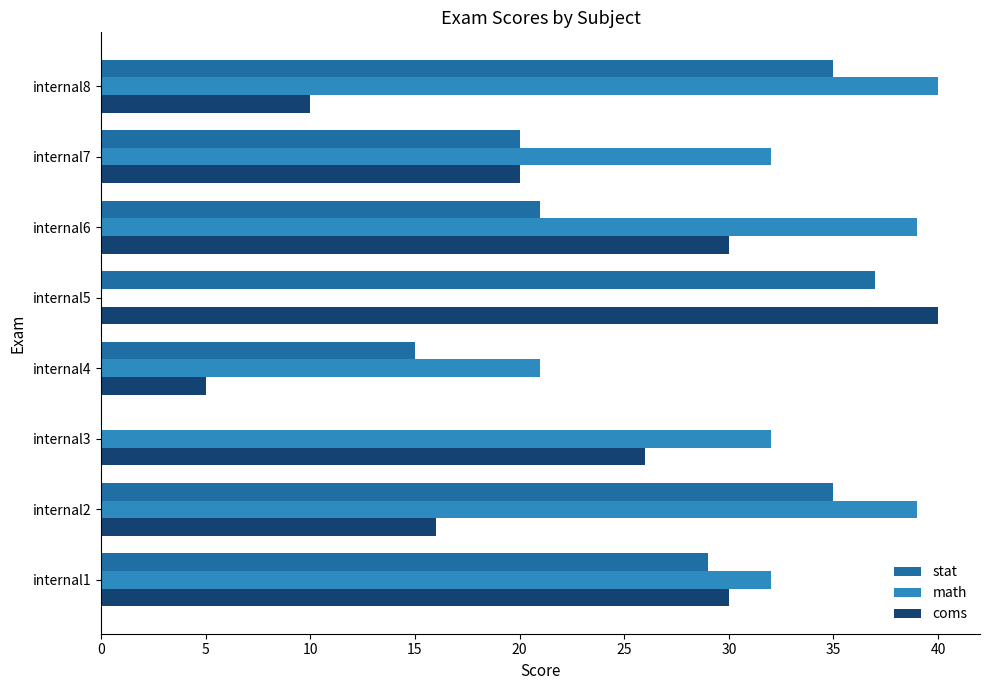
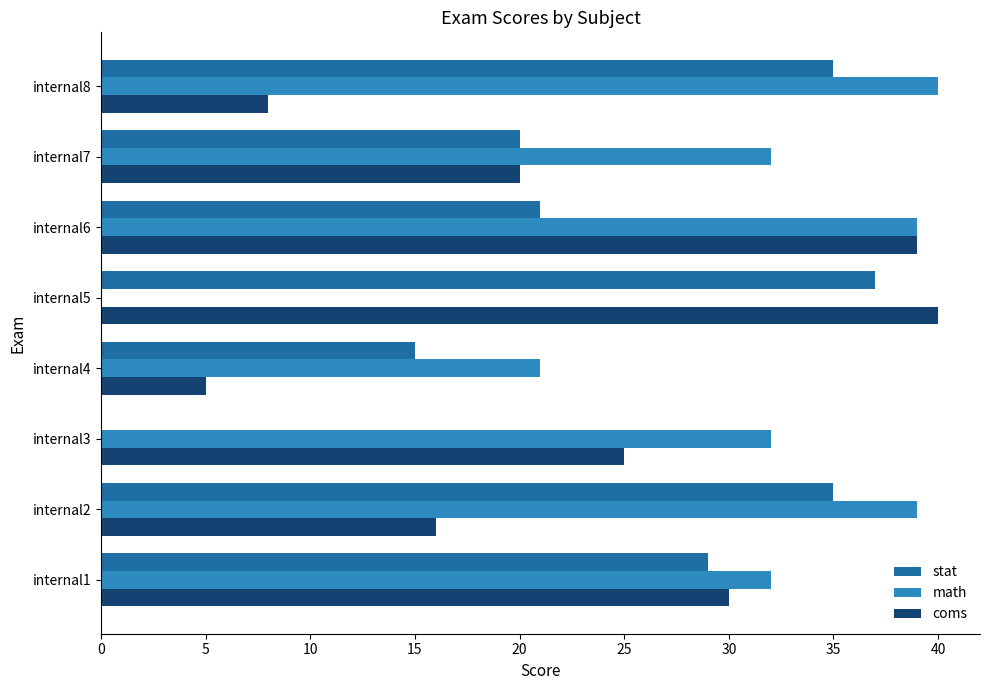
coms, internal8: 10 -> 8
coms, internal6: 30 -> 39
coms, internal3: 26 -> 25
